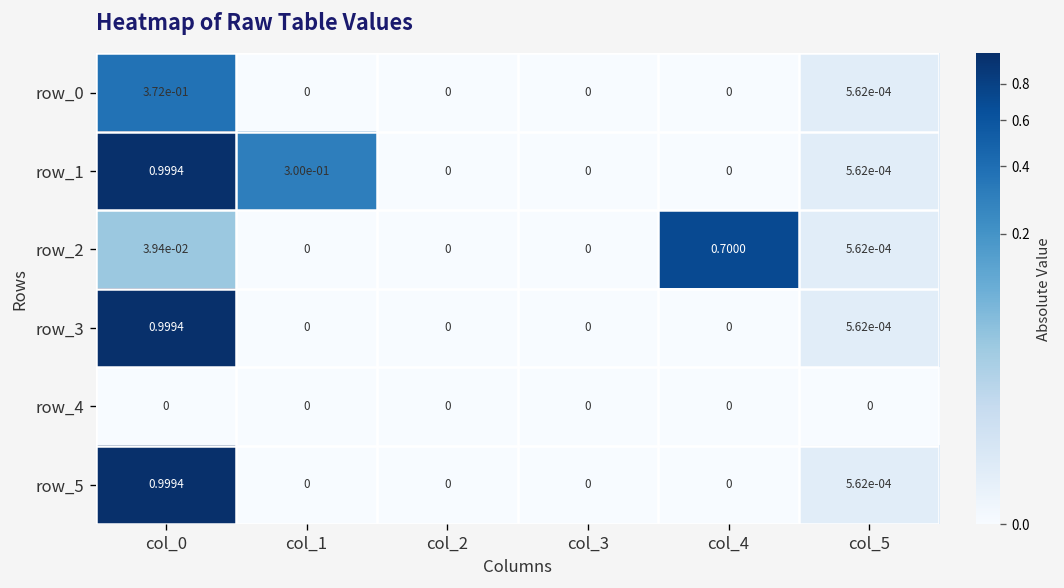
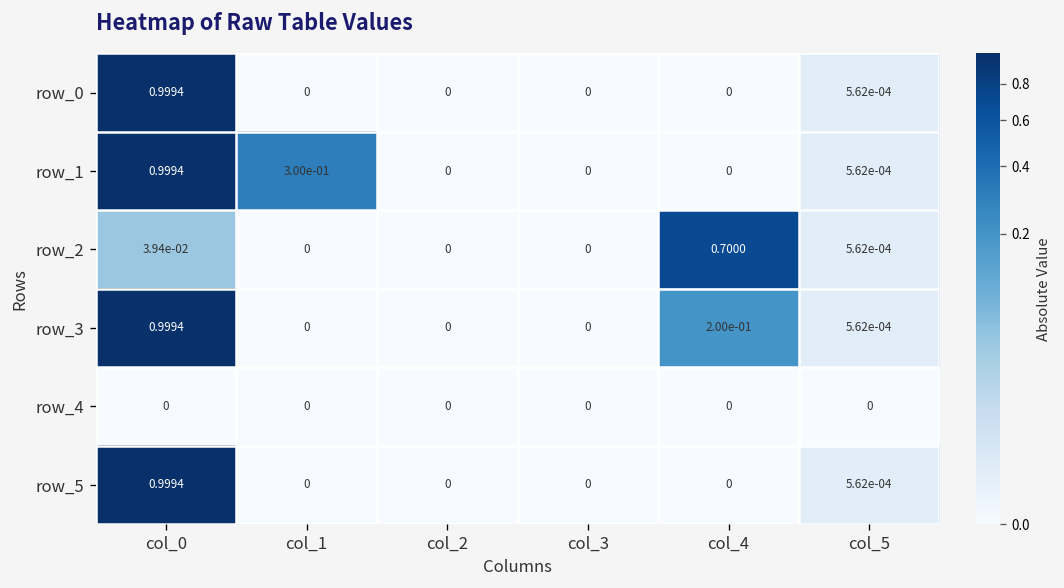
row_0, col_0: 3.72e-01 -> 0.9994
row_3, col_4: 0 -> 2.00e-01
